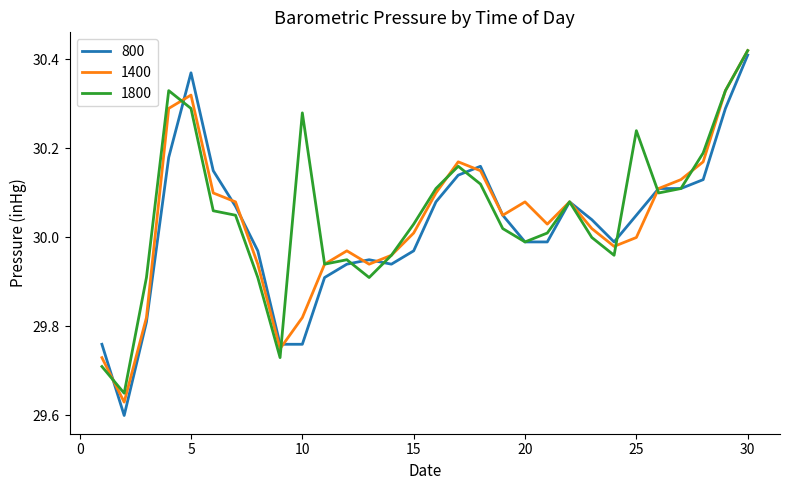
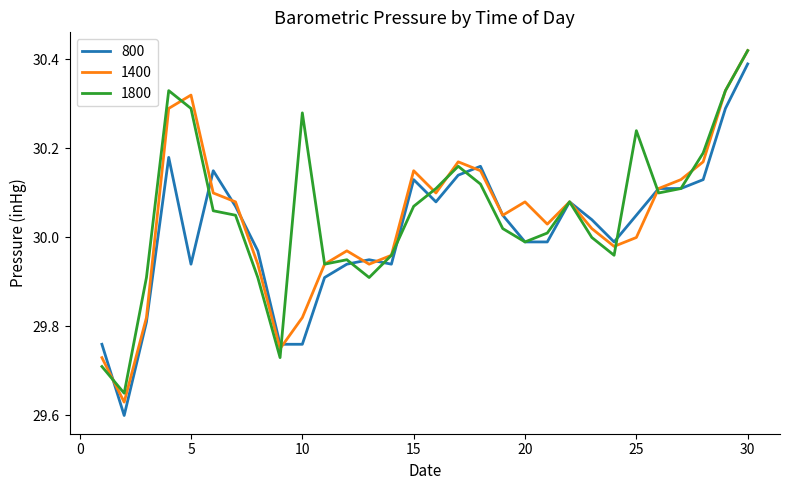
800, 5: 30.37 -> 29.94
800, 15: 29.97 -> 30.13
1400, 15: 30.01 -> 30.15
1800, 15: 30.03 -> 30.07
800, 30: 30.41 -> 30.39
